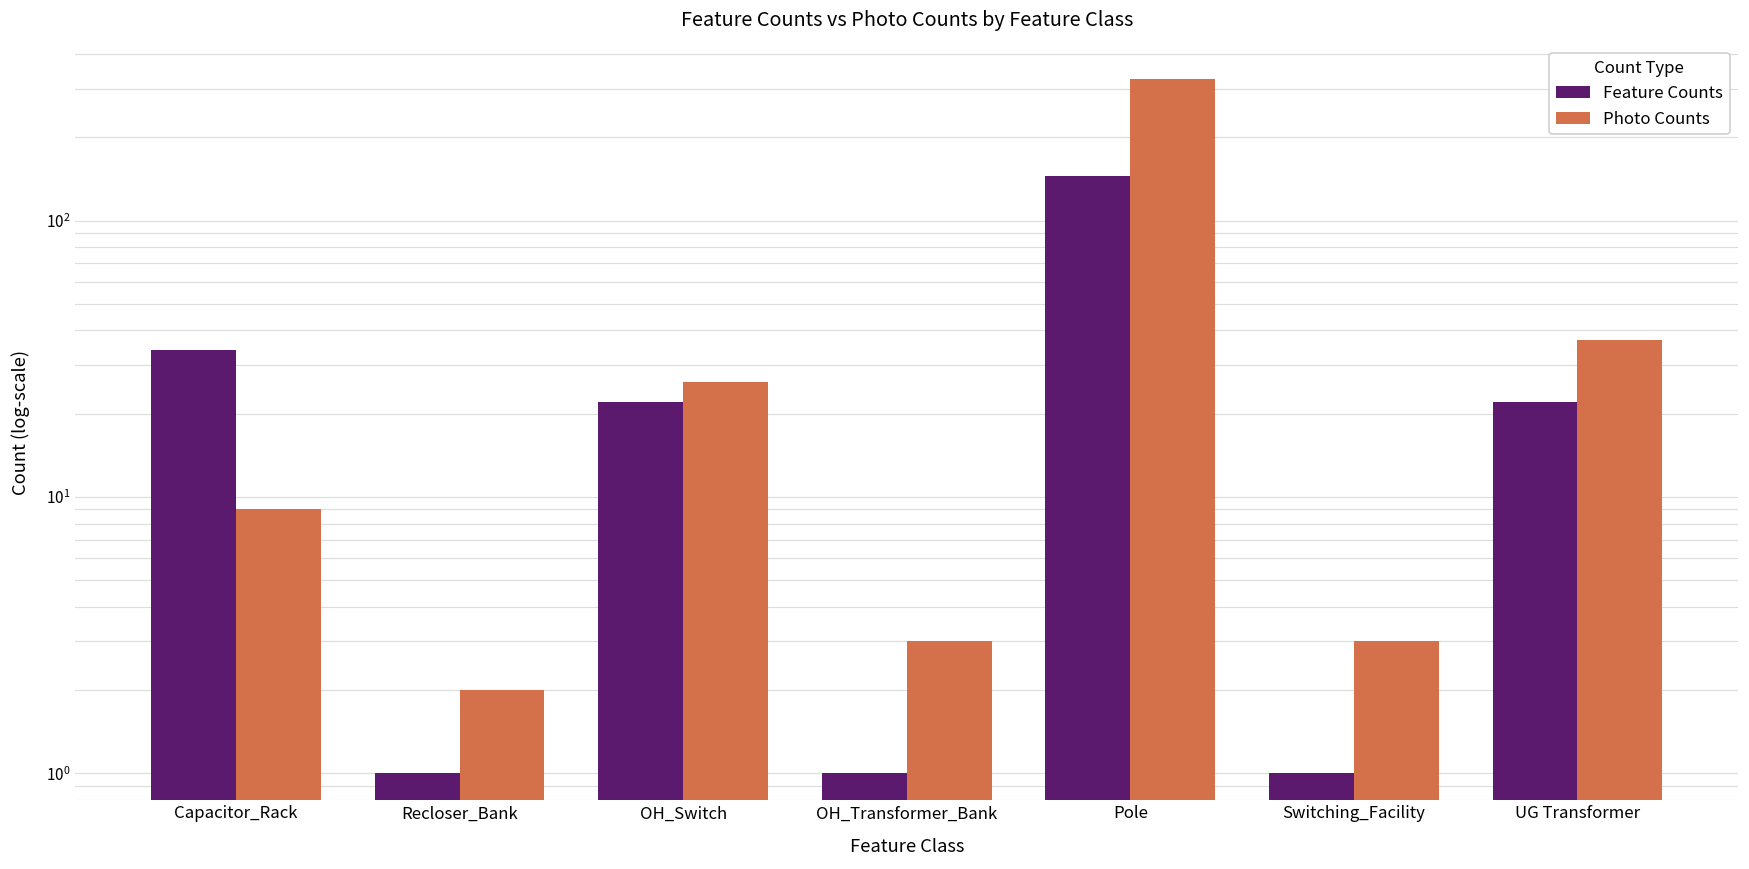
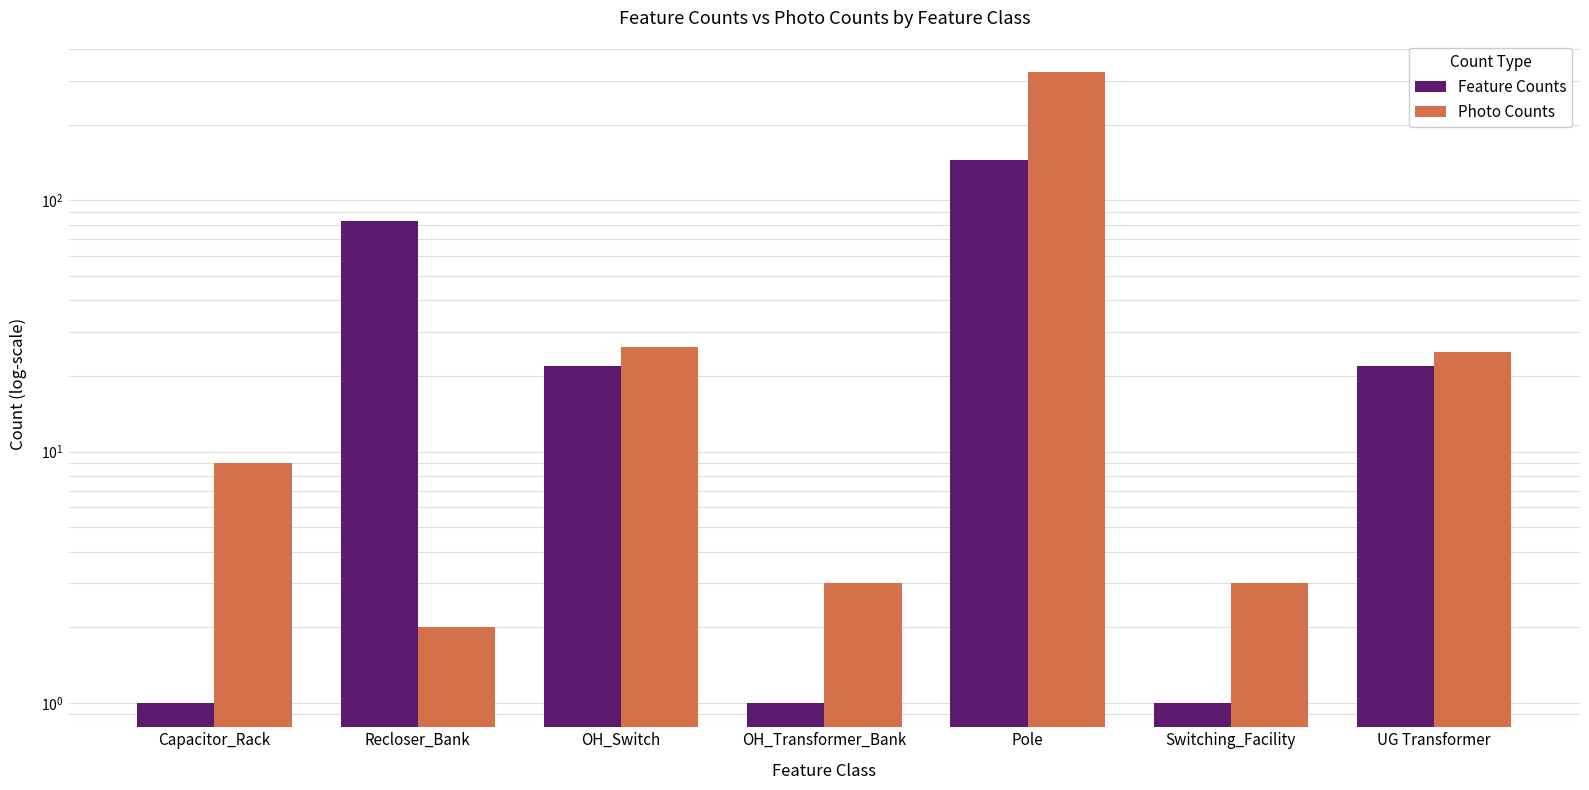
Feature Counts, Capacitor_Rack: 34 -> 1
Feature Counts, Recloser_Bank: 1 -> 83
Photo Counts, UG Transformer: 37 -> 25
